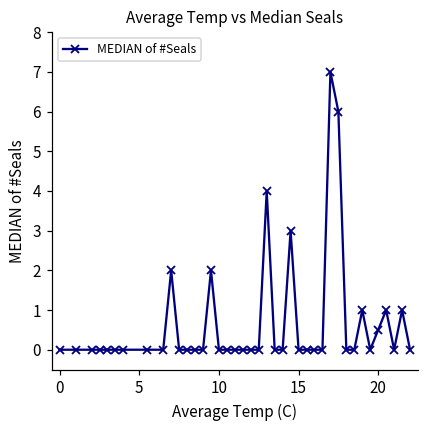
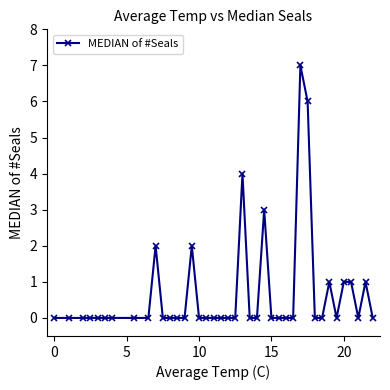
20: 0.5 -> 1.0
